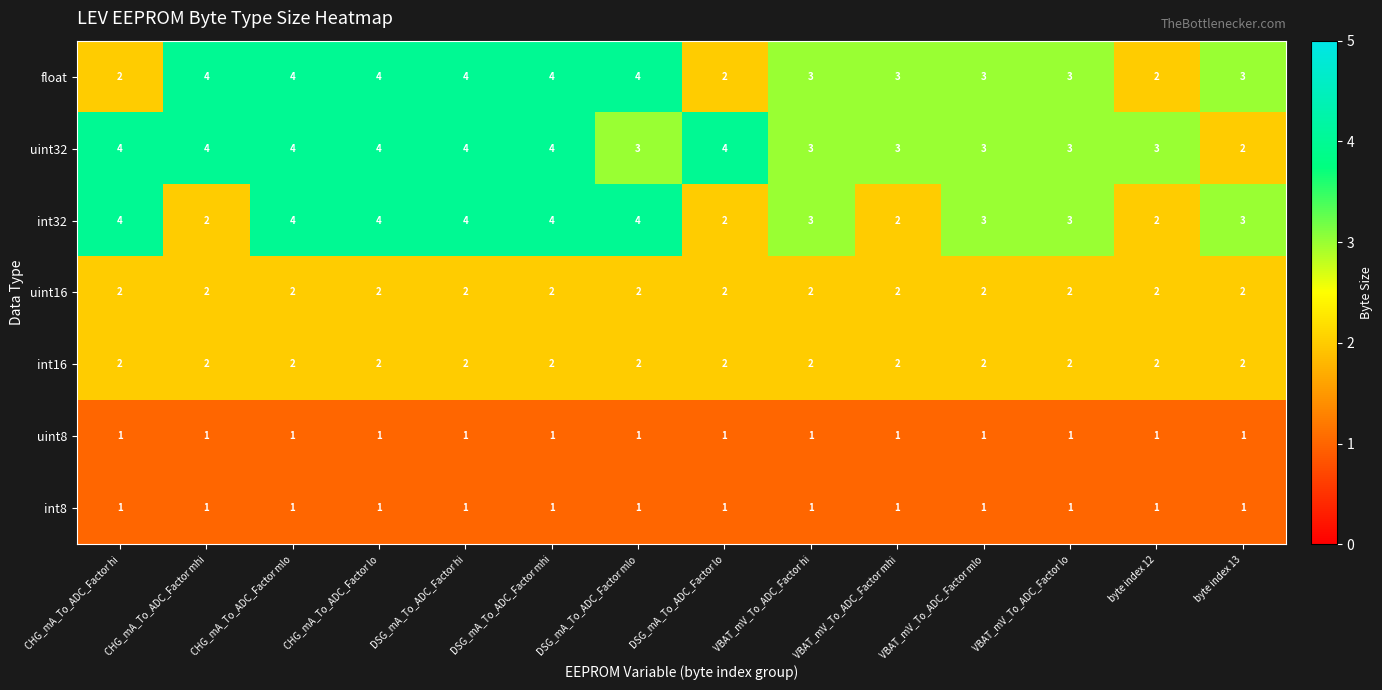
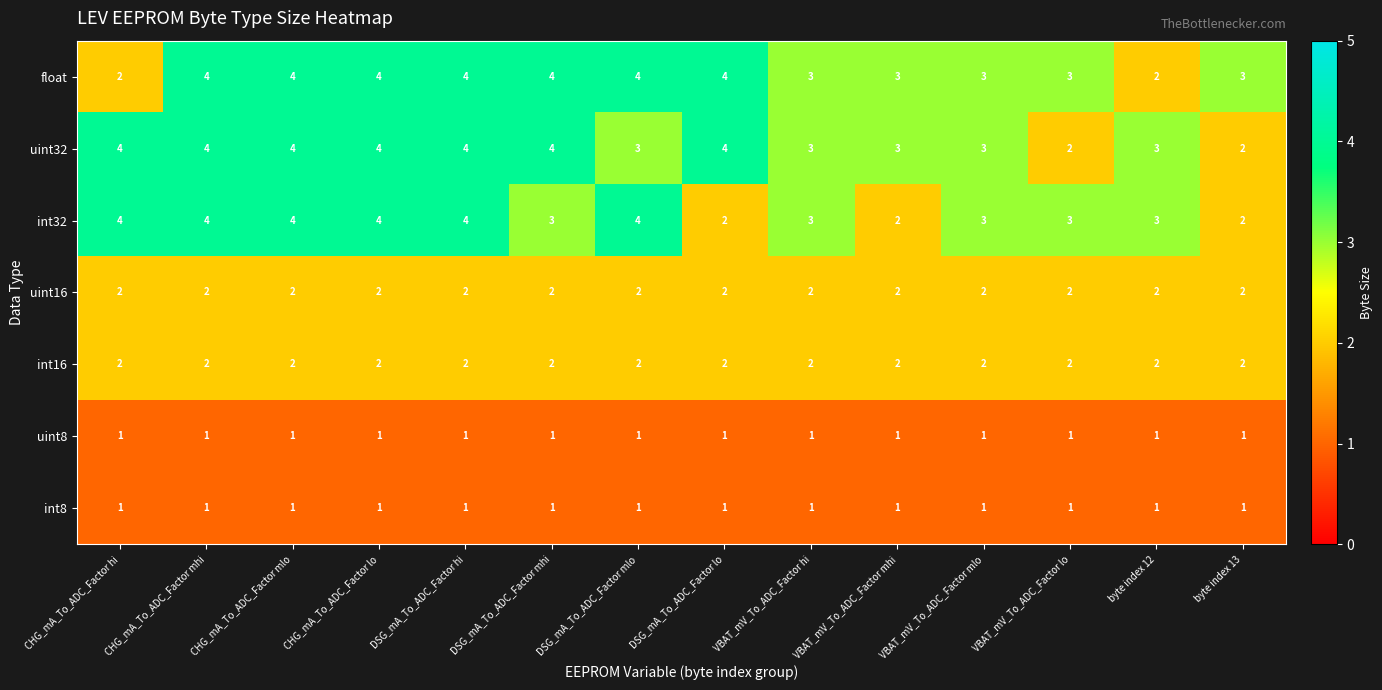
float, DSG_mA_To_ADC_Factor lo: 2 -> 4
uint32, VBAT_mV_To_ADC_Factor lo: 3 -> 2
int32, CHG_mA_To_ADC_Factor mhi: 2 -> 4
int32, DSG_mA_To_ADC_Factor mhi: 4 -> 3
int32, byte index 12: 2 -> 3
int32, byte index 13: 3 -> 2
